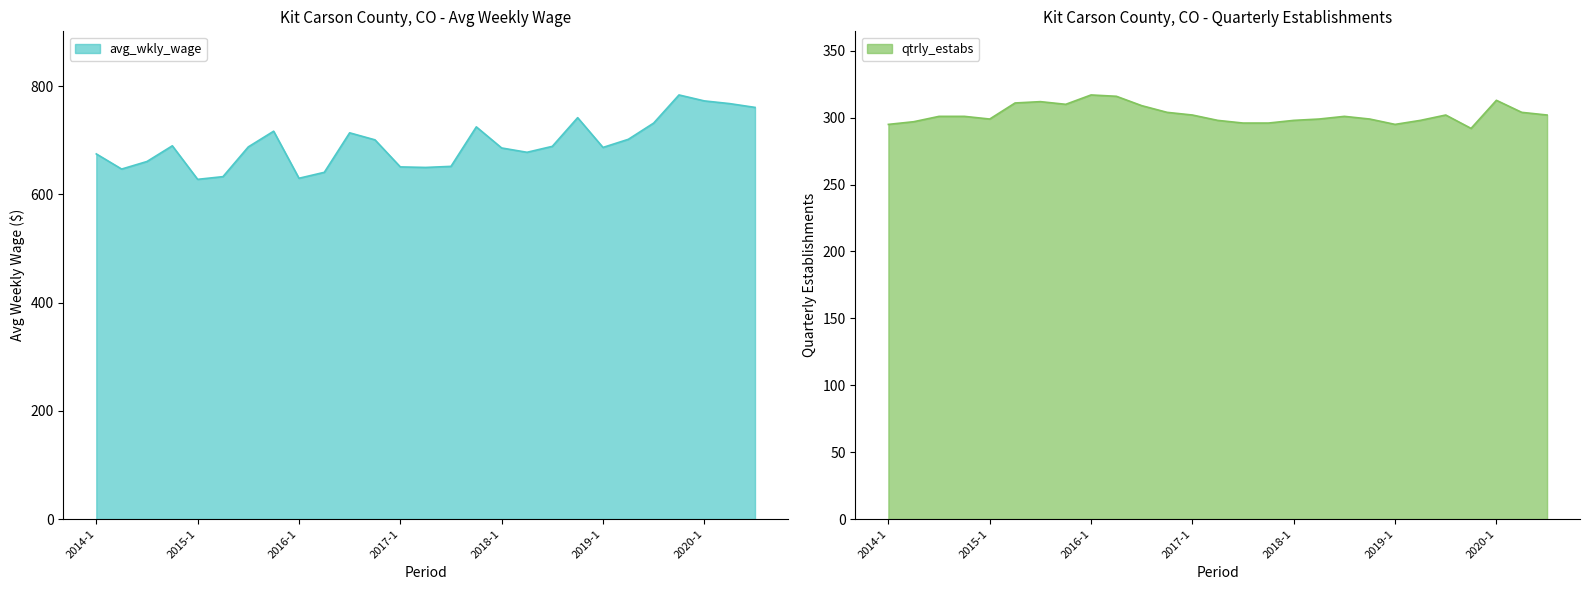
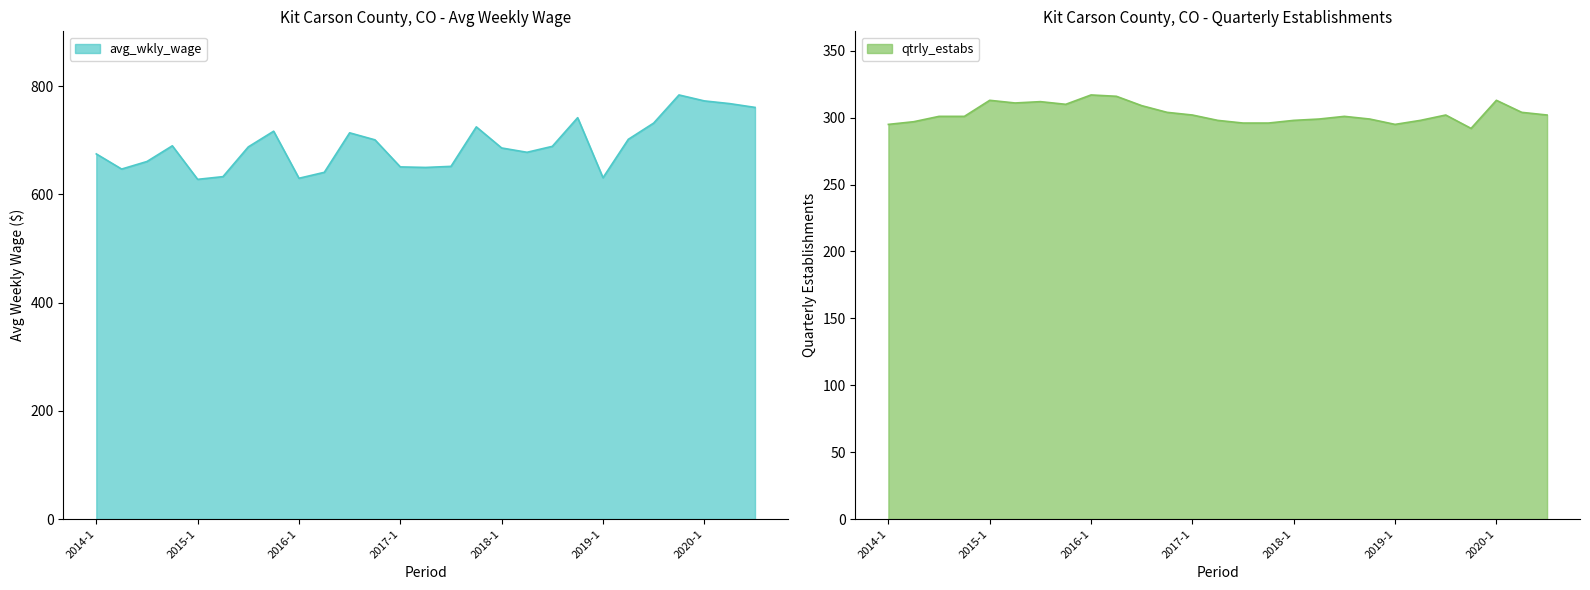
Kit Carson County, CO - Avg Weekly Wage, 2019-1: 690 -> 630
Kit Carson County, CO - Quarterly Establishments, 2015-1: 299 -> 313
